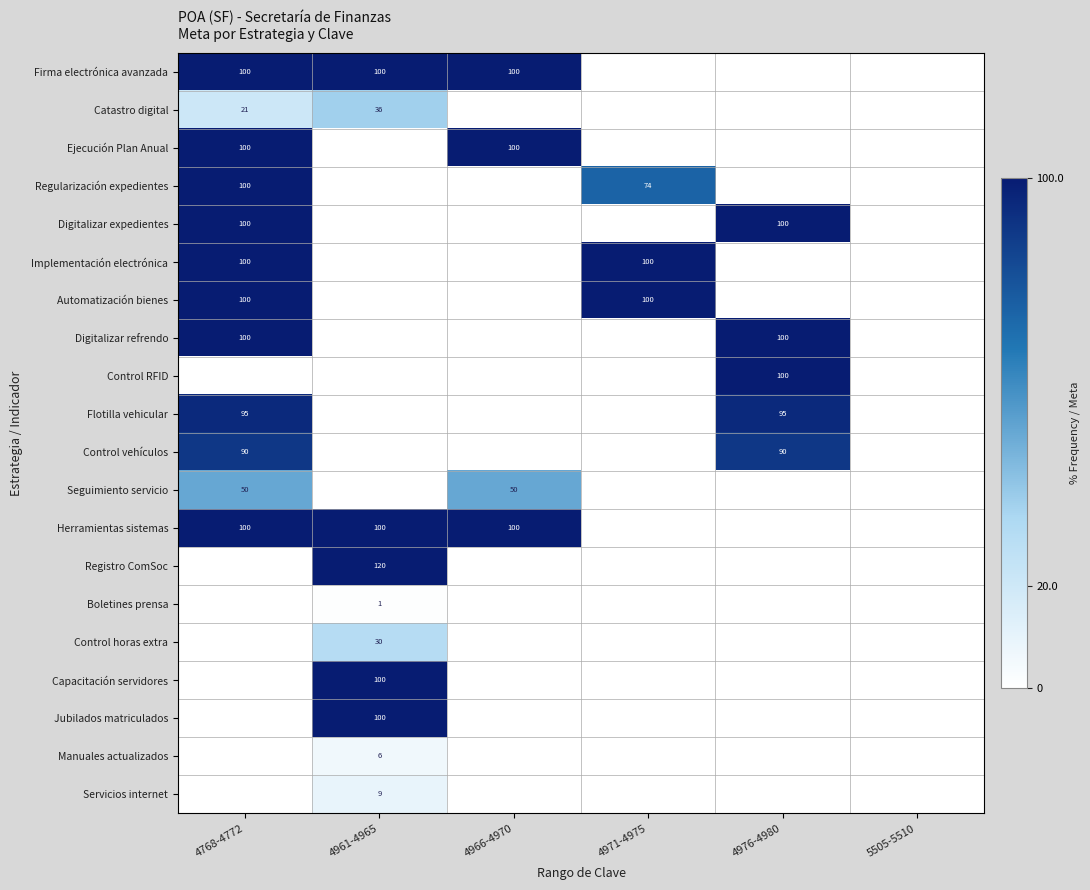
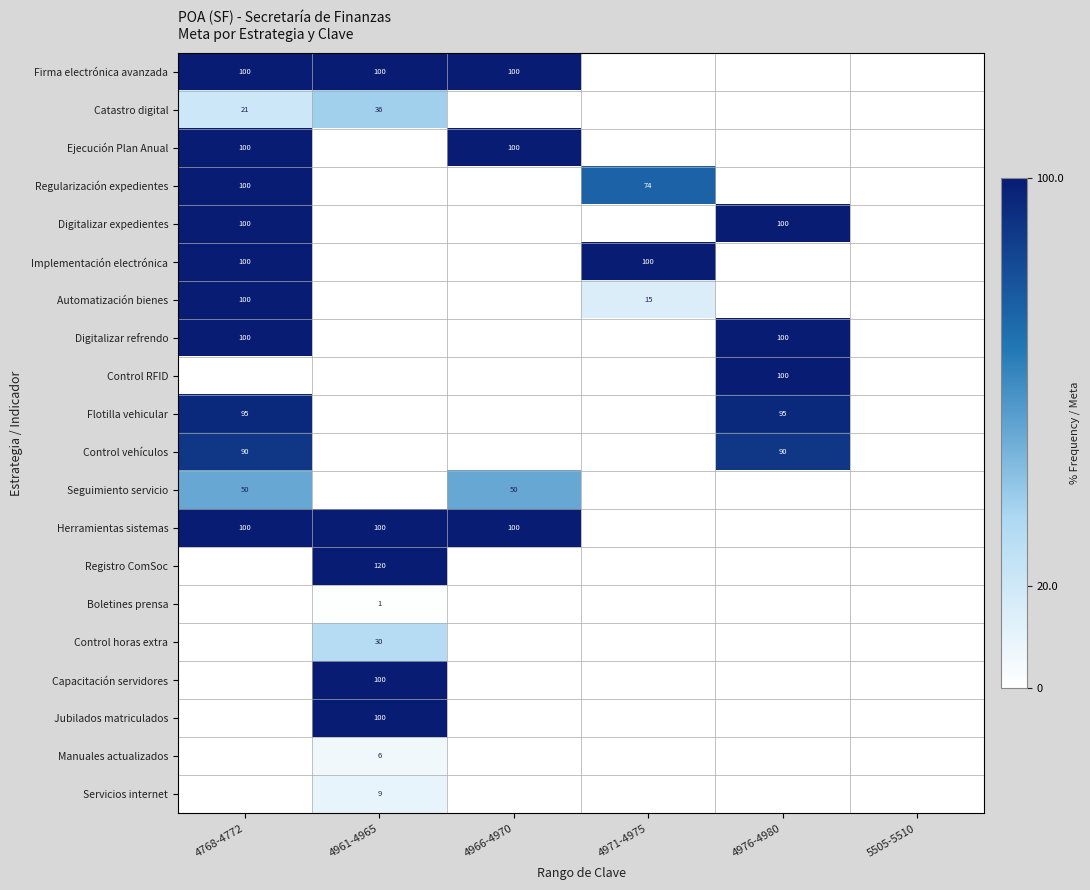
Automatización bienes, 4971-4975: 100 -> 15
